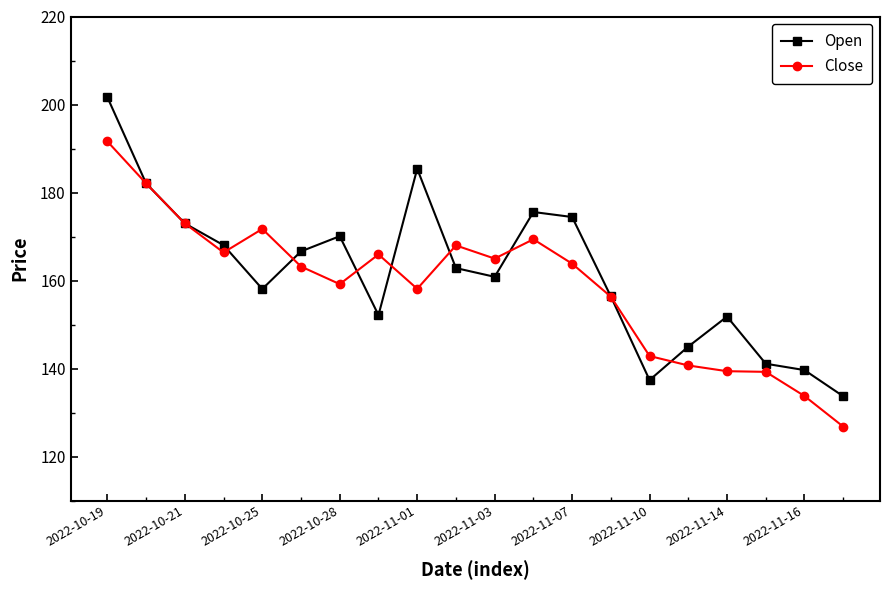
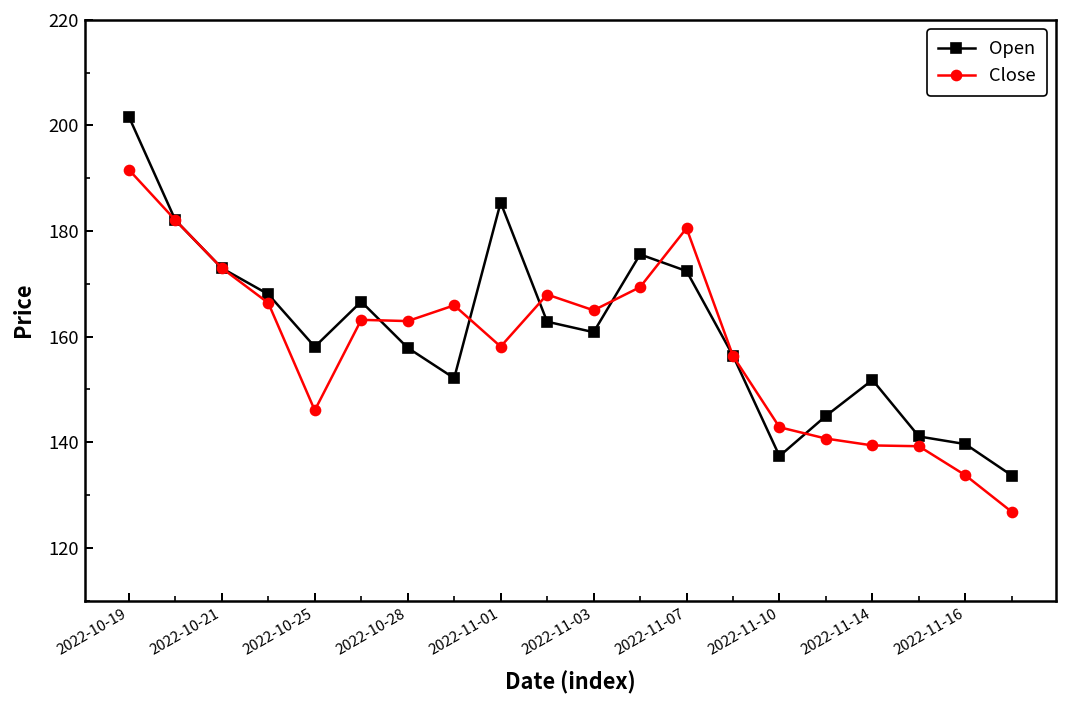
Close, 2022-10-25: 172 -> 146
Open, 2022-10-28: 170 -> 158
Close, 2022-10-28: 159 -> 163
Open, 2022-11-07: 174 -> 172
Close, 2022-11-07: 164 -> 181
